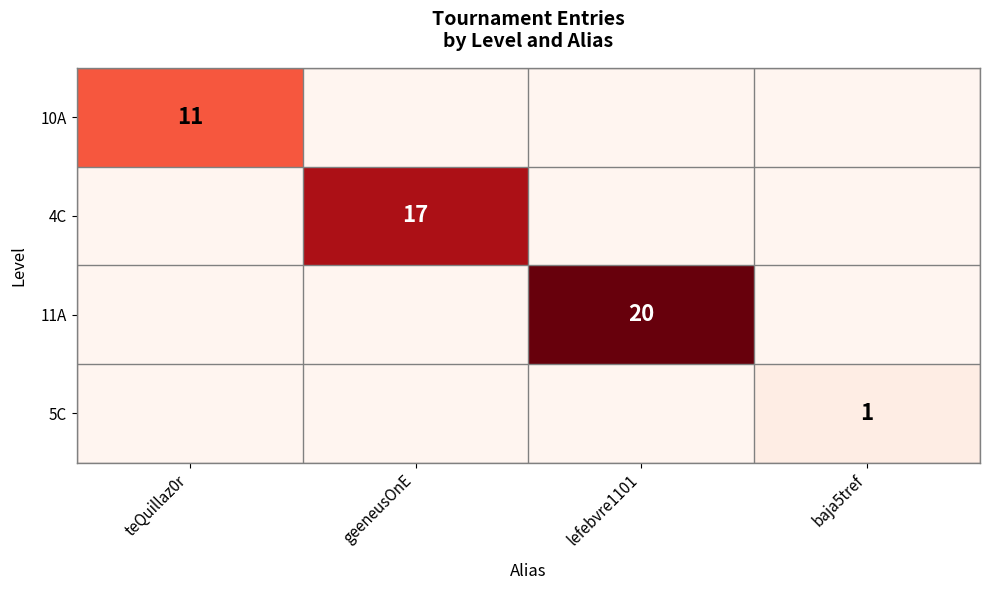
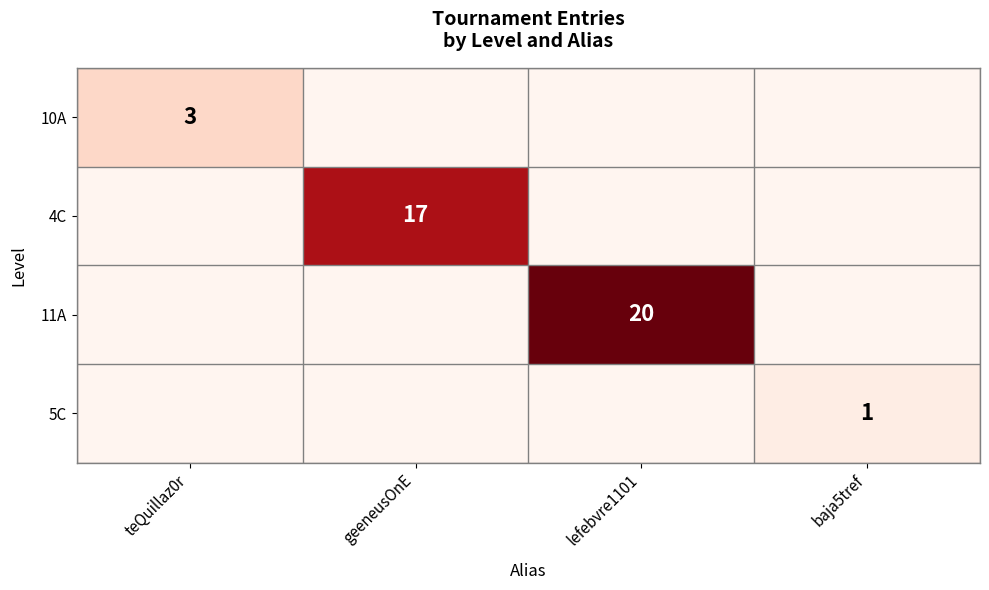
10A, teQuillaz0r: 11 -> 3
